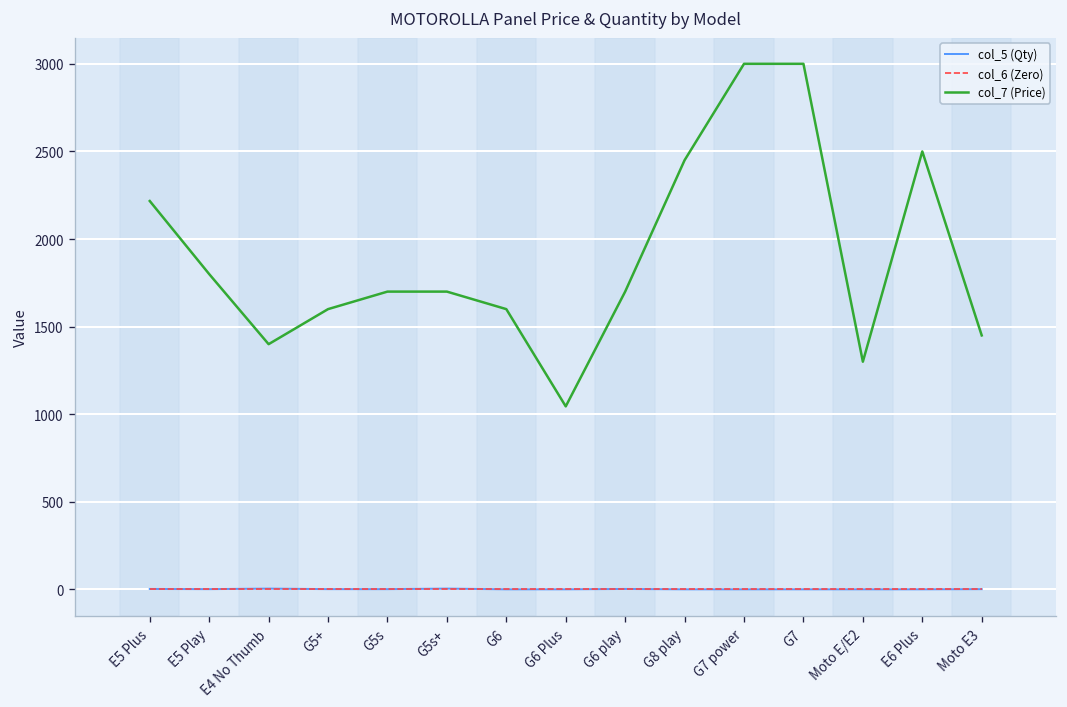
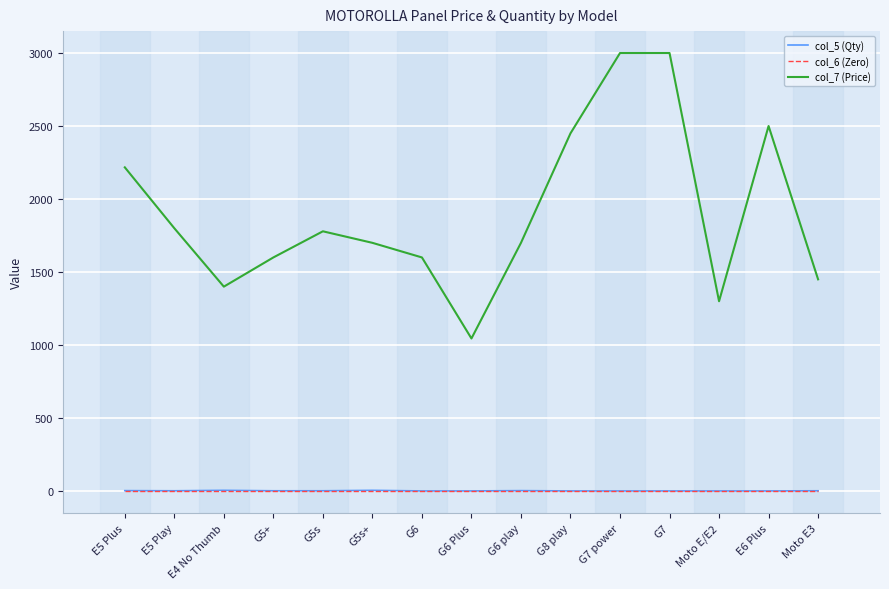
col_7 (Price), G5s: 1700 -> 1780
